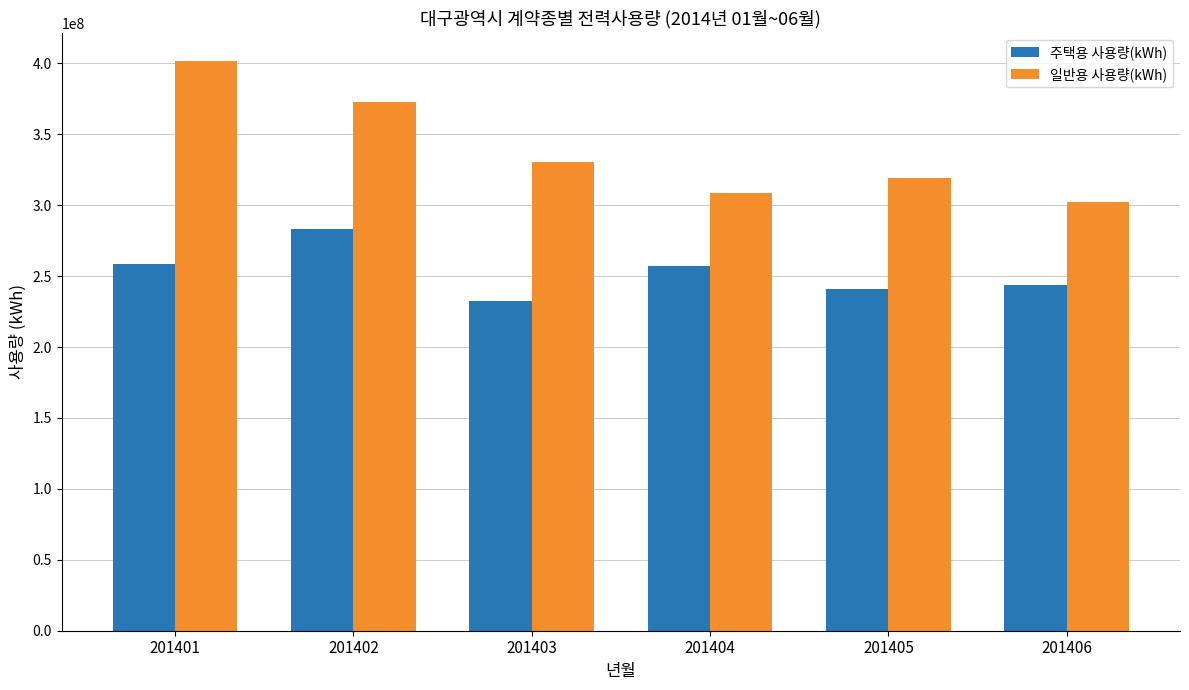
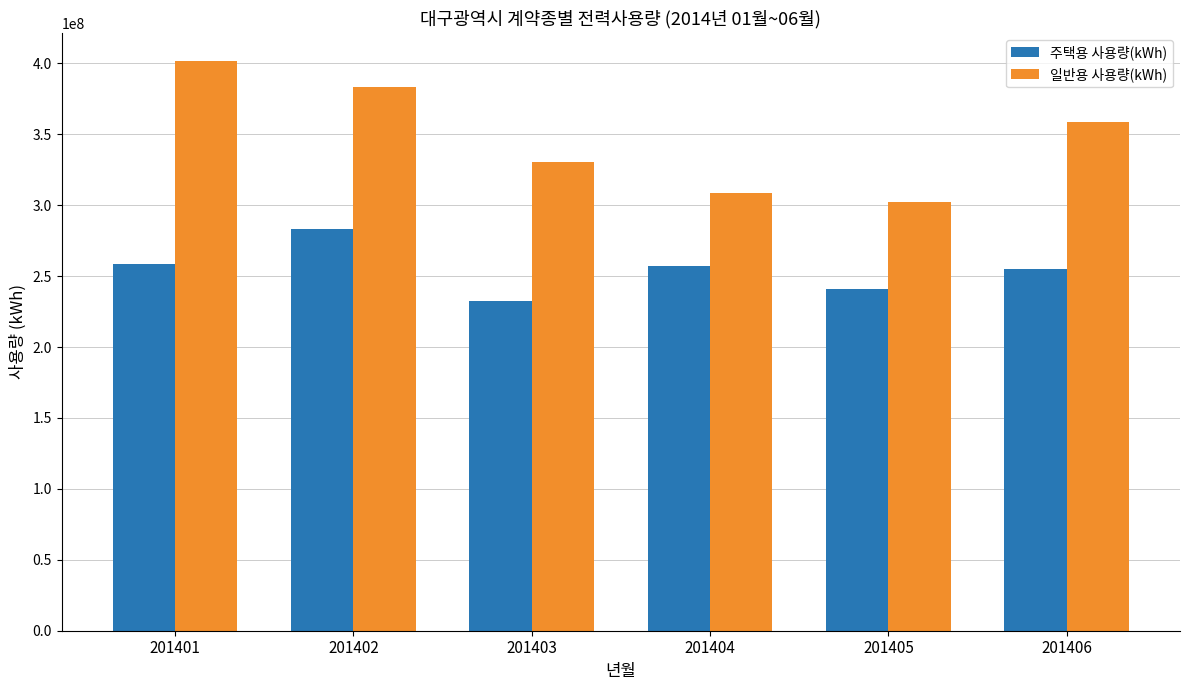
일반용 사용량(kWh), 201402: 373000000 -> 383000000
일반용 사용량(kWh), 201405: 319000000 -> 302000000
주택용 사용량(kWh), 201406: 244000000 -> 255000000
일반용 사용량(kWh), 201406: 302000000 -> 359000000
